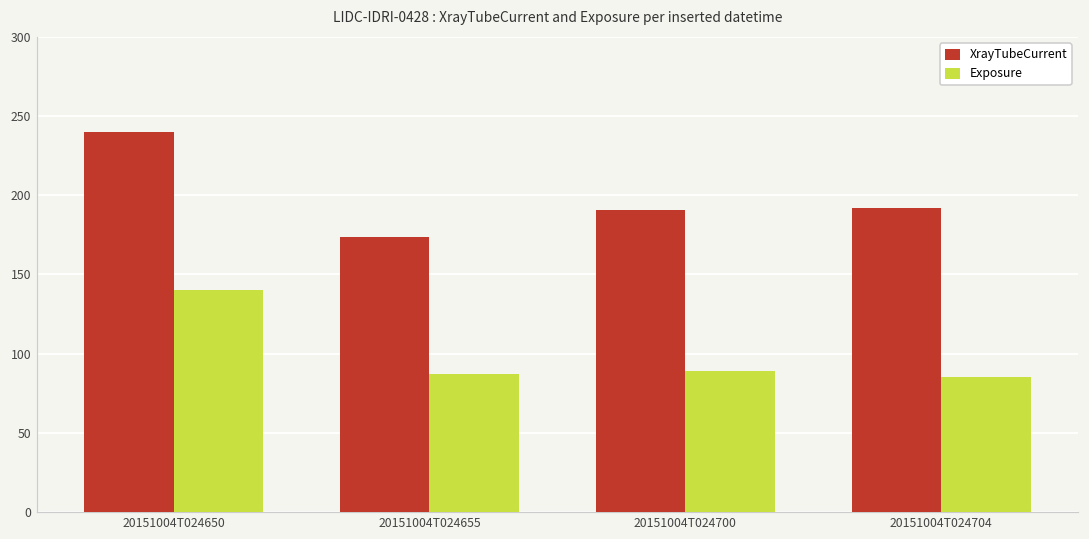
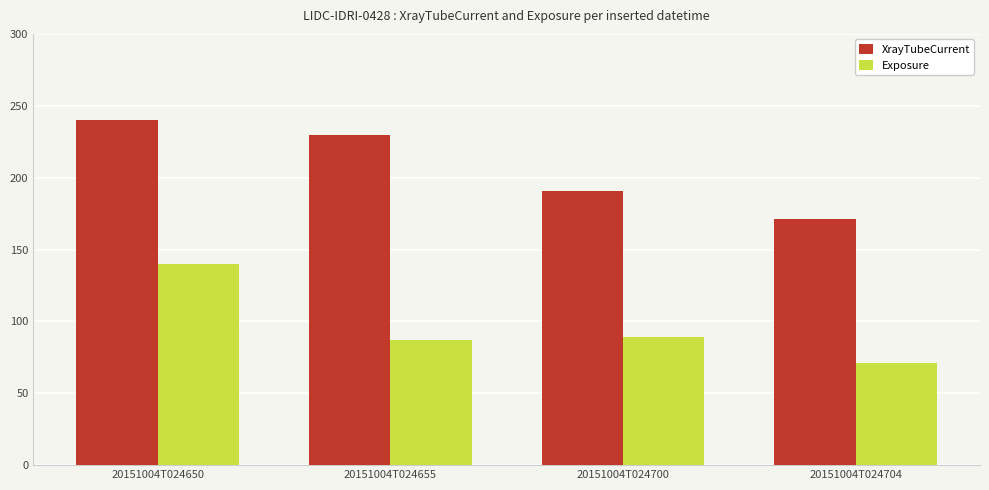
XrayTubeCurrent, 20151004T024655: 174 -> 230
XrayTubeCurrent, 20151004T024704: 192 -> 171
Exposure, 20151004T024704: 85 -> 71
